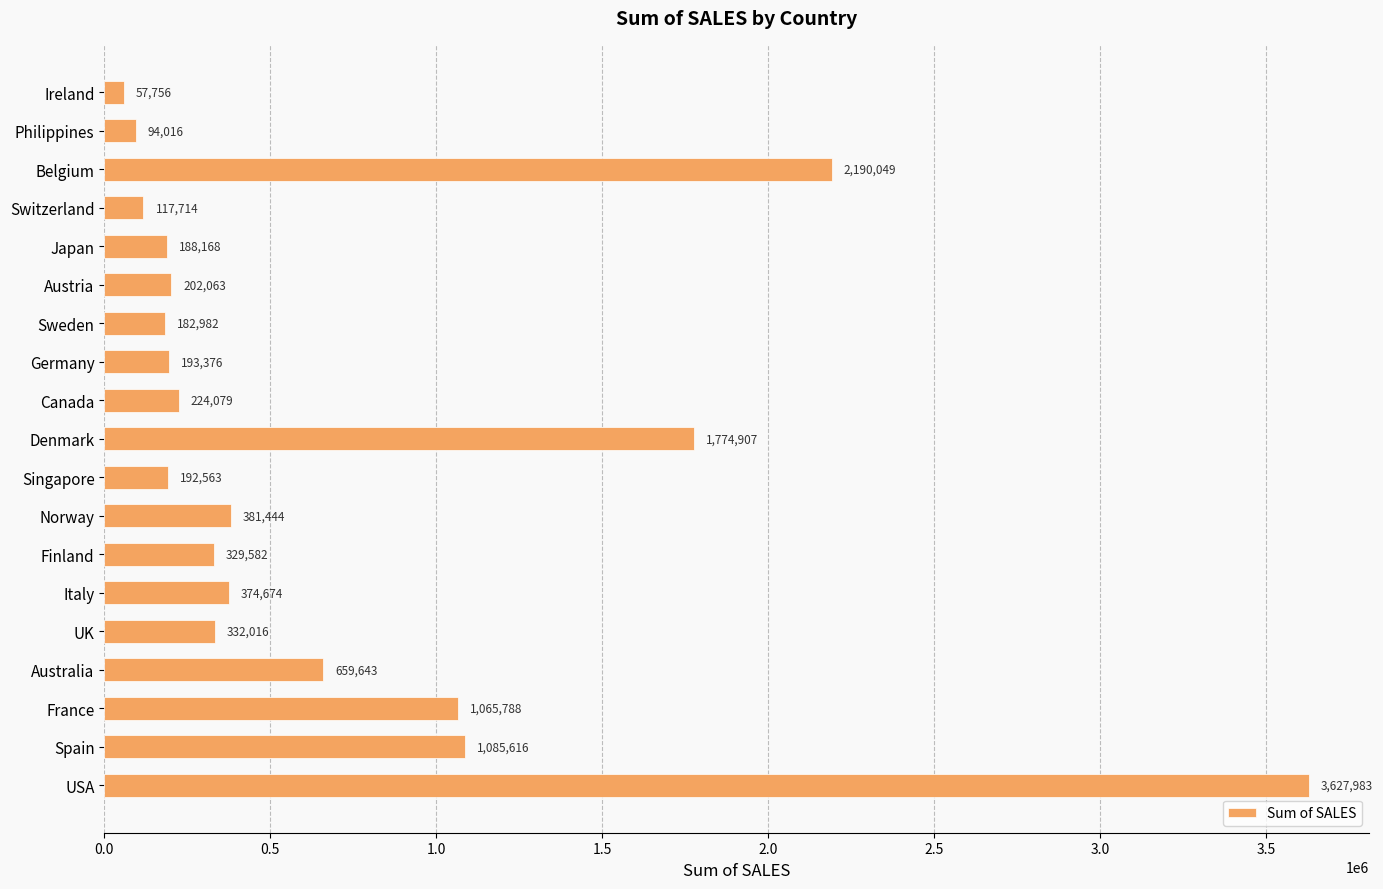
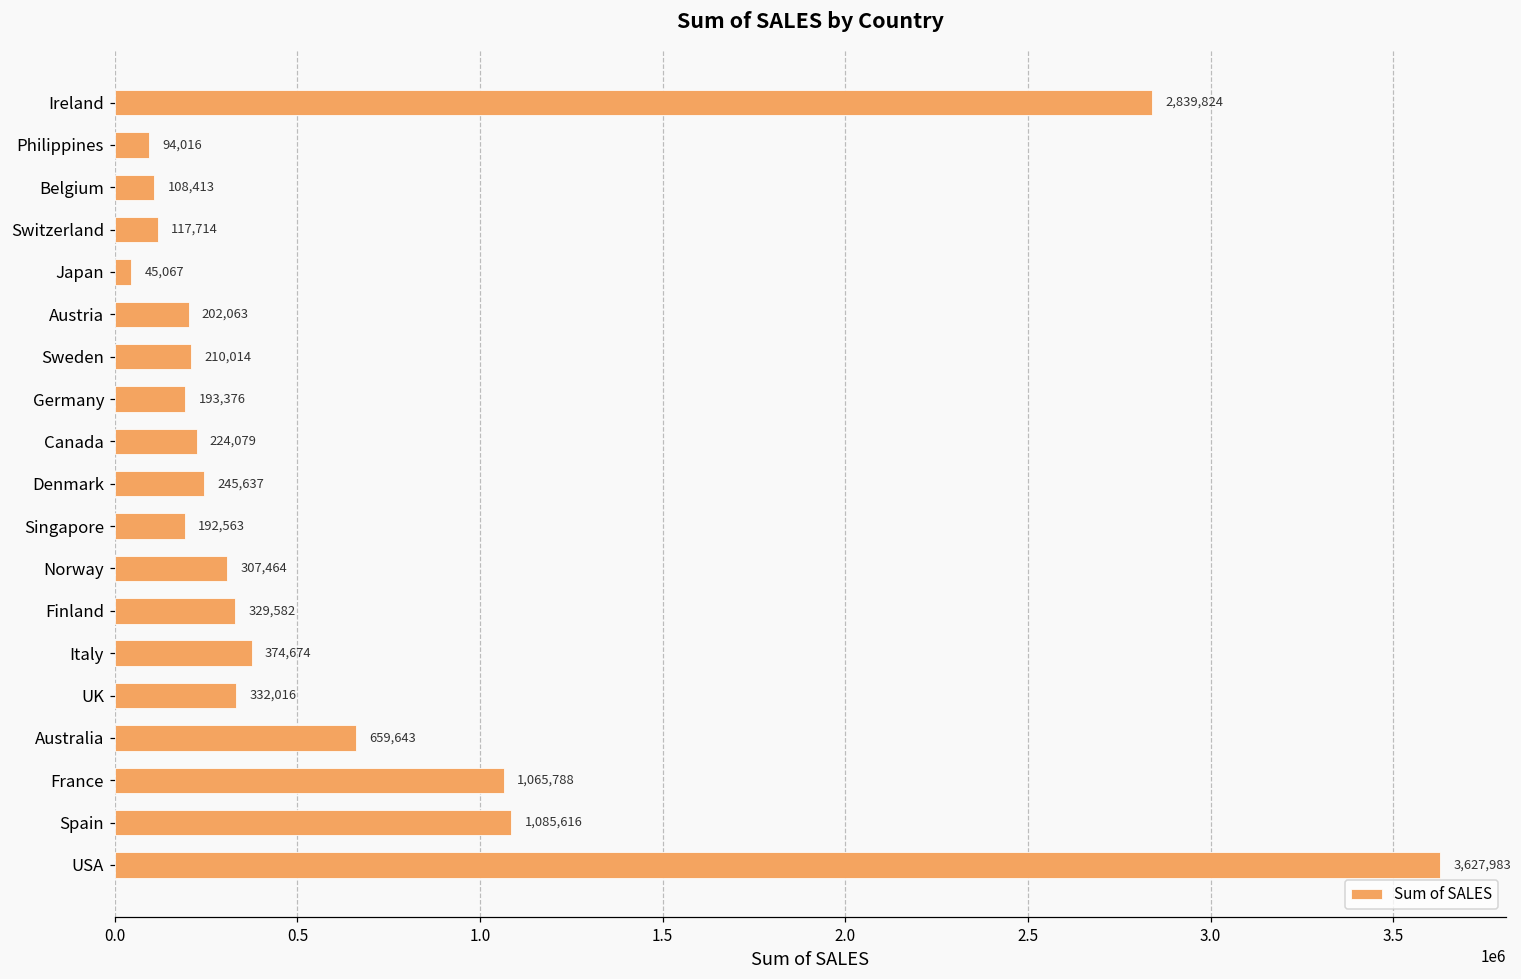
Ireland: 57,756 -> 2,839,824
Belgium: 2,190,049 -> 108,413
Japan: 188,168 -> 45,067
Sweden: 182,982 -> 210,014
Denmark: 1,774,907 -> 245,637
Norway: 381,444 -> 307,464
